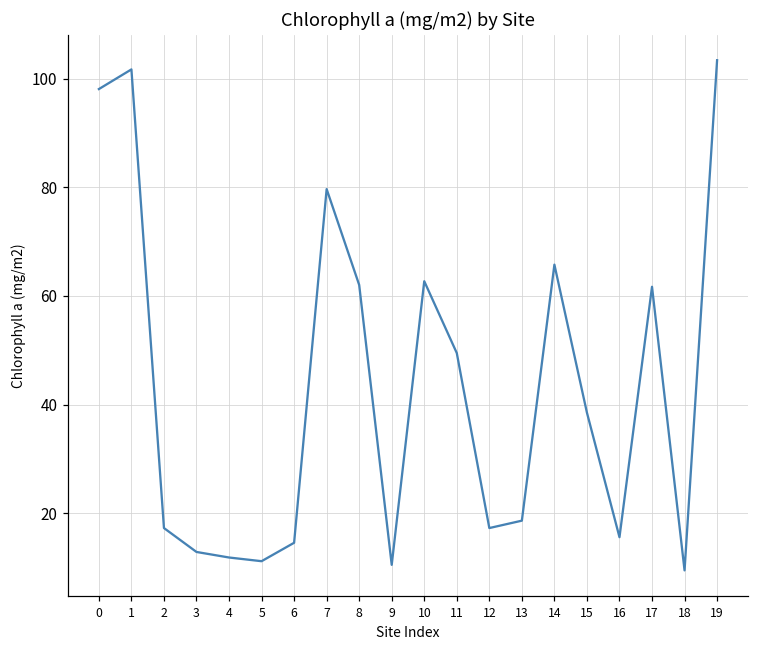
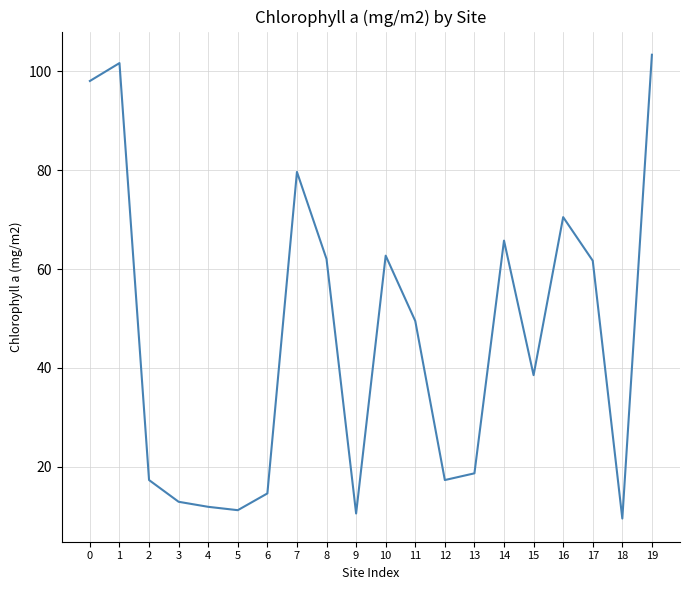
16: 16 -> 71
